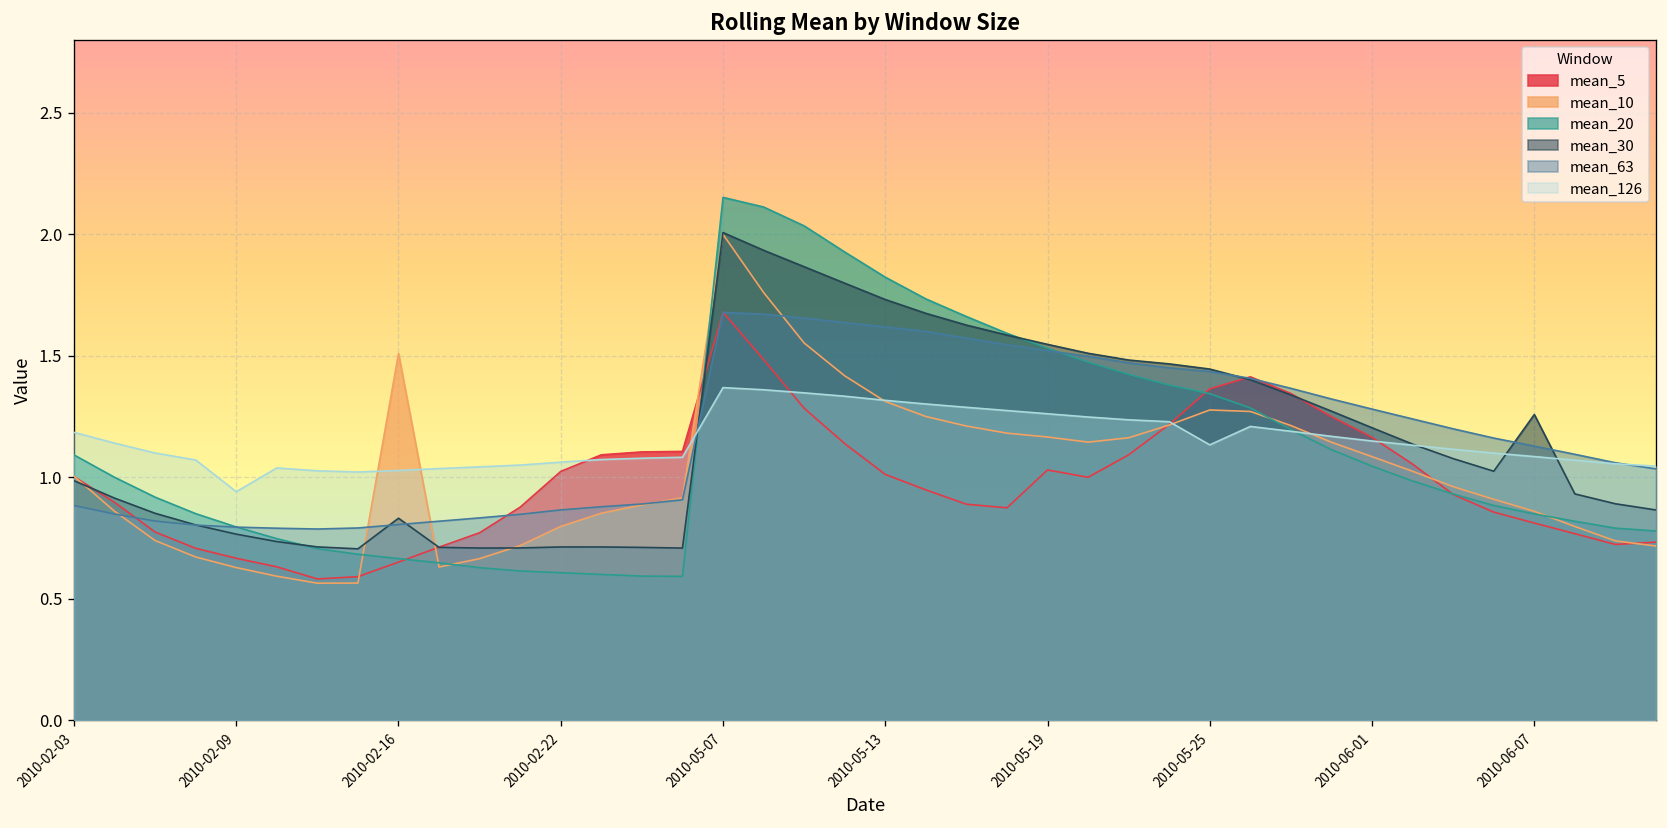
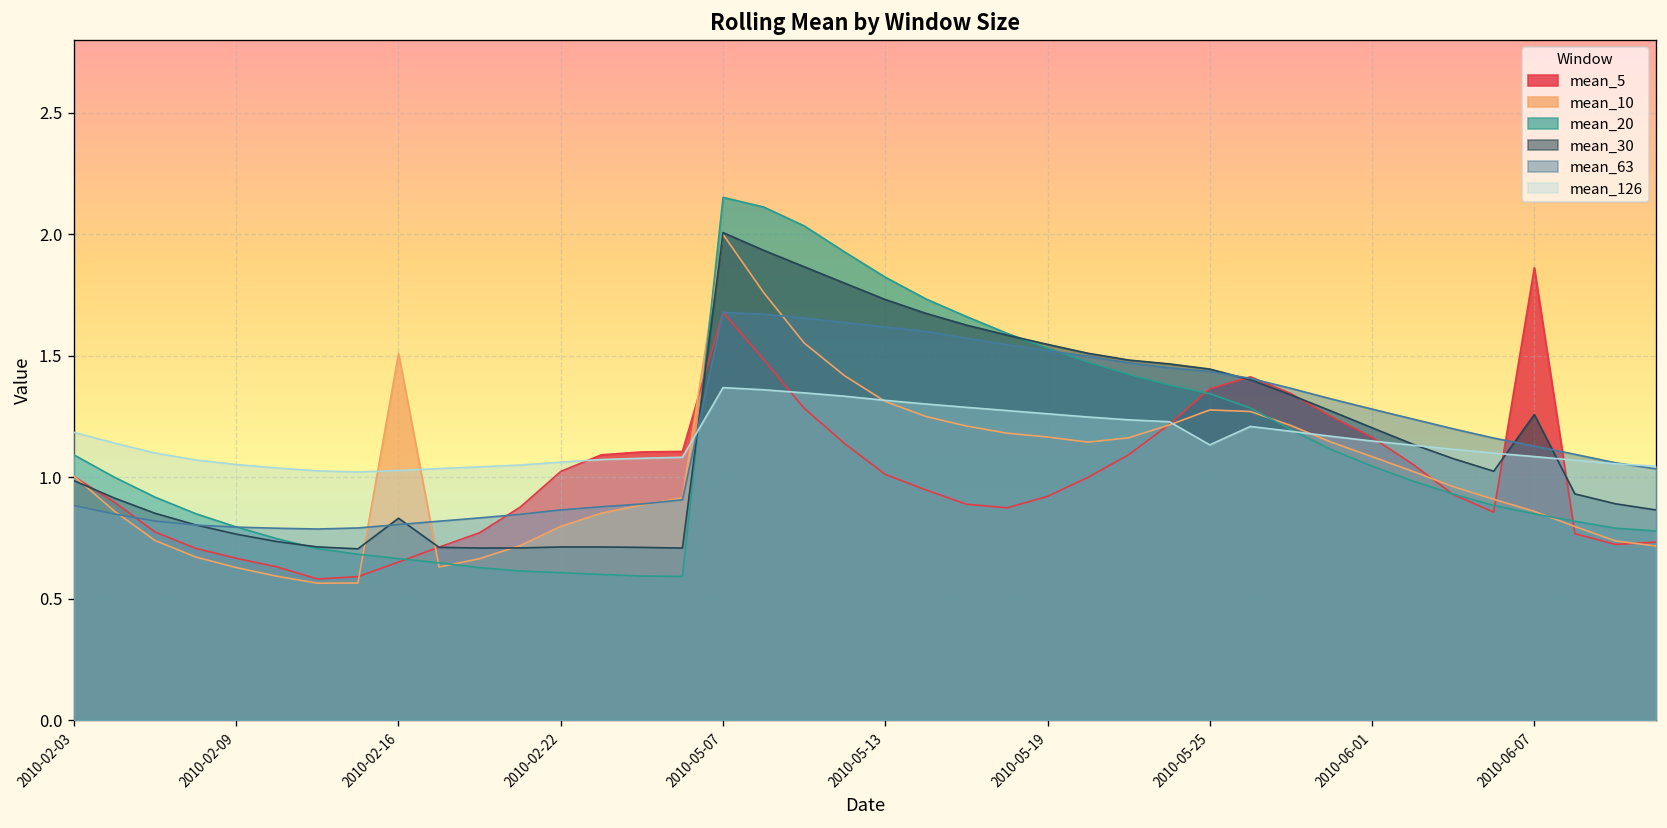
mean_126, 2010-02-09: 0.94 -> 1.05
mean_5, 2010-05-19: 1.03 -> 0.92
mean_5, 2010-06-07: 0.81 -> 1.86
